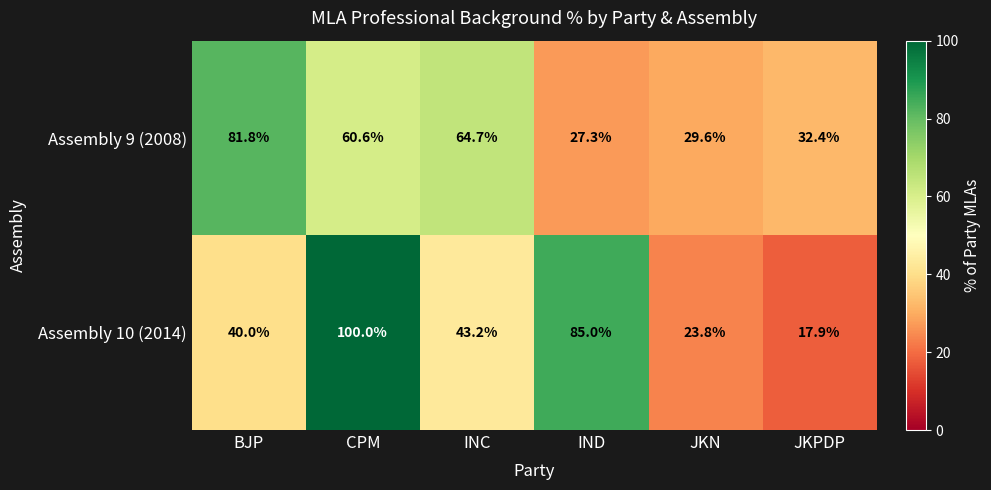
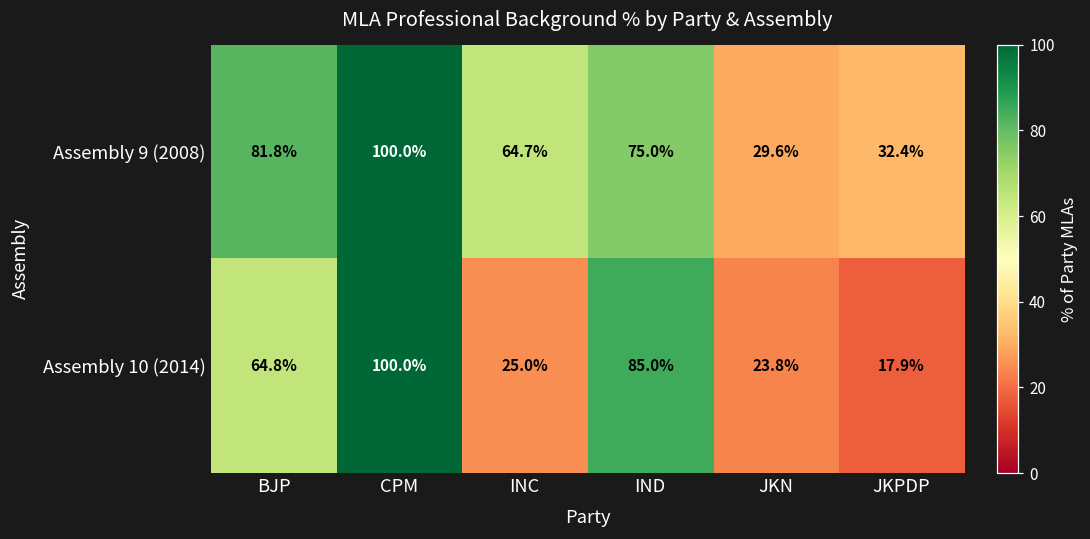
Assembly 9 (2008), CPM: 60.6% -> 100.0%
Assembly 9 (2008), IND: 27.3% -> 75.0%
Assembly 10 (2014), BJP: 40.0% -> 64.8%
Assembly 10 (2014), INC: 43.2% -> 25.0%
